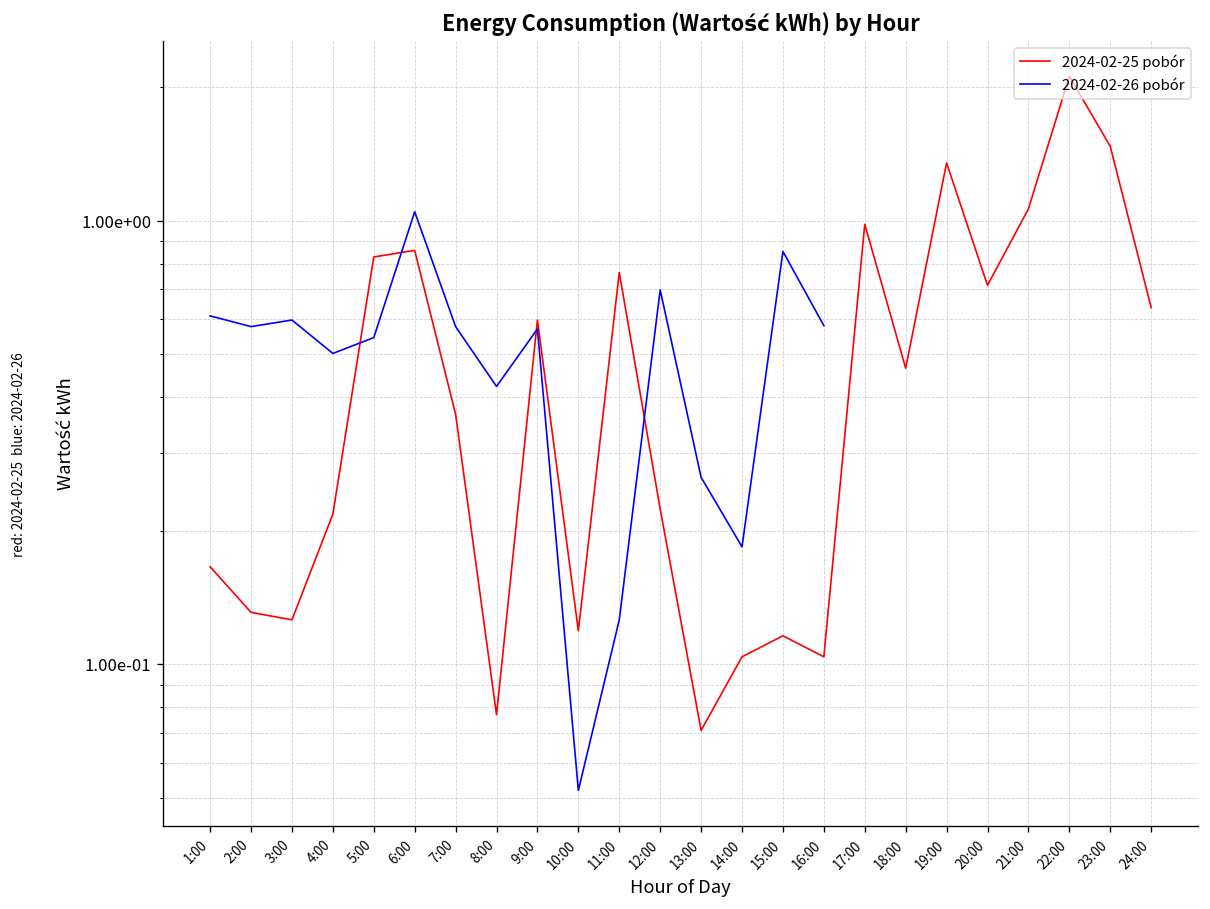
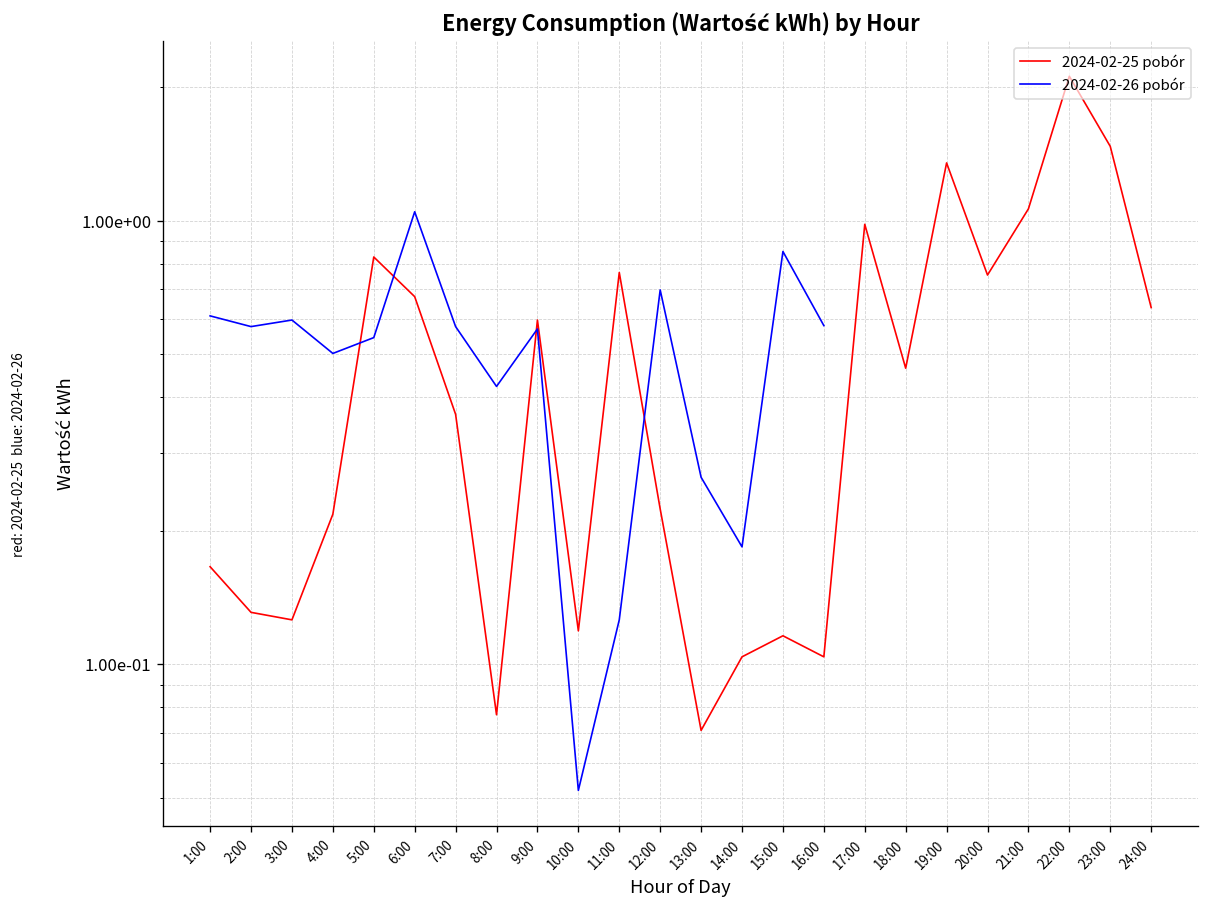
2024-02-25 pobór, 6:00: 0.86 -> 0.67
2024-02-25 pobór, 20:00: 0.72 -> 0.75
